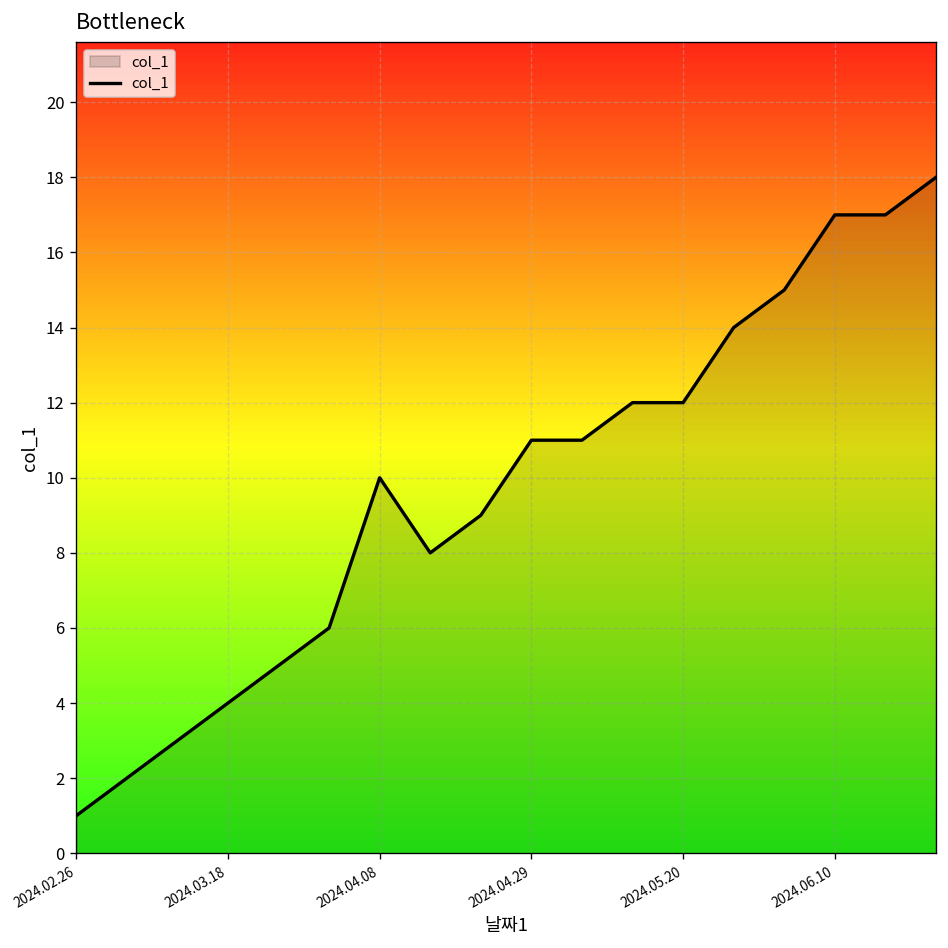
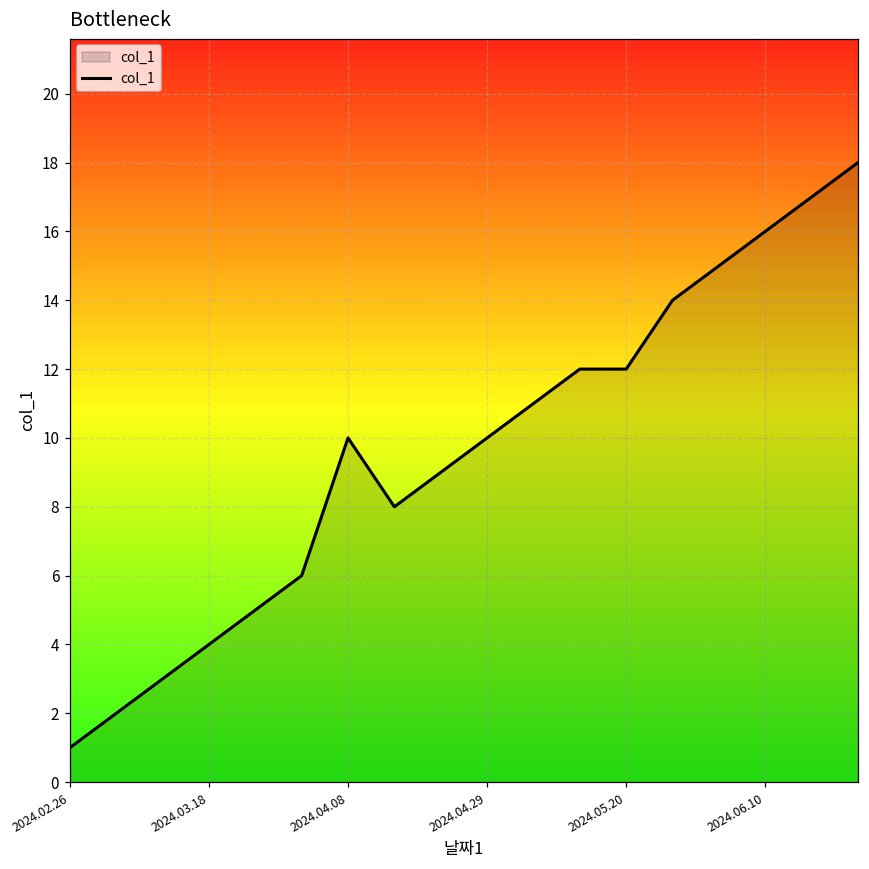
2024.04.29: 11 -> 10
2024.06.10: 17 -> 16
